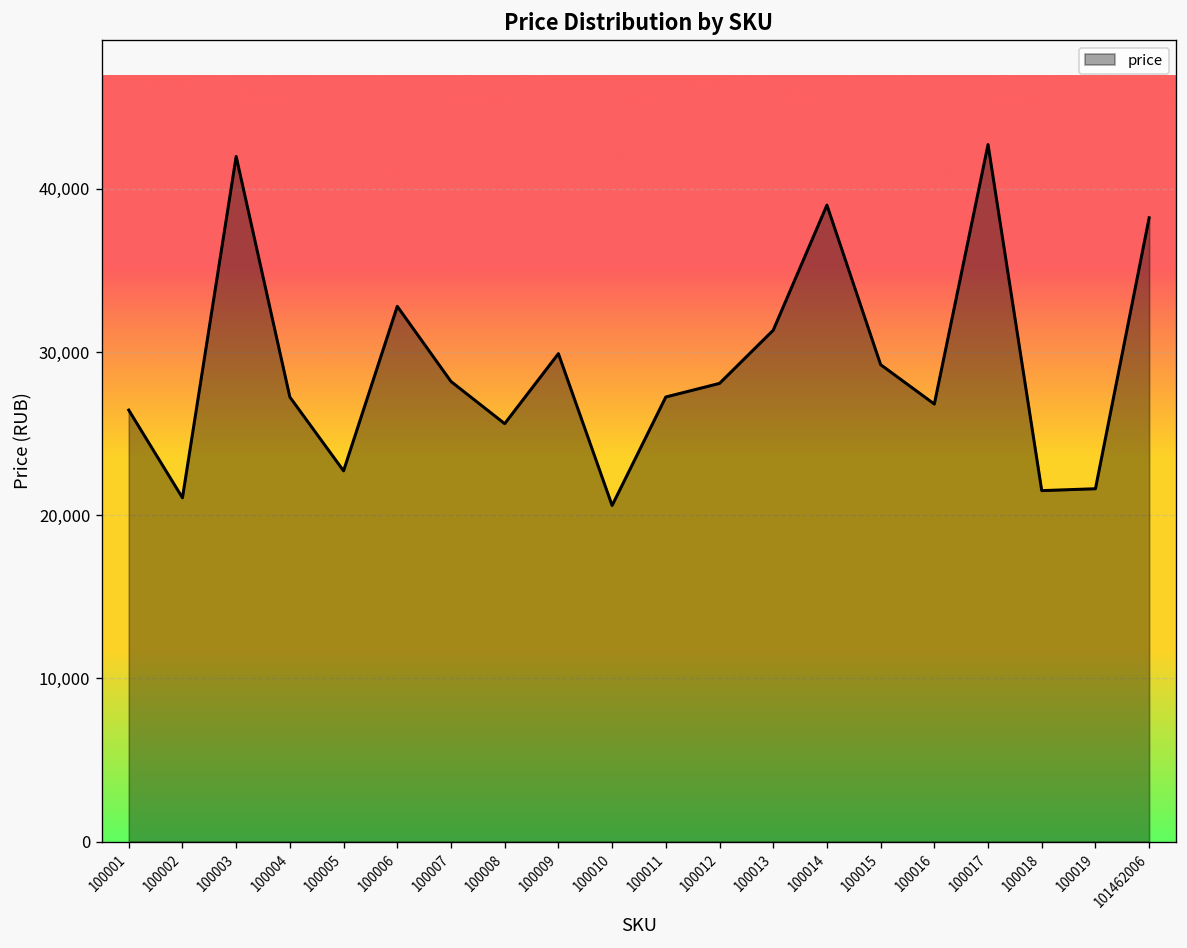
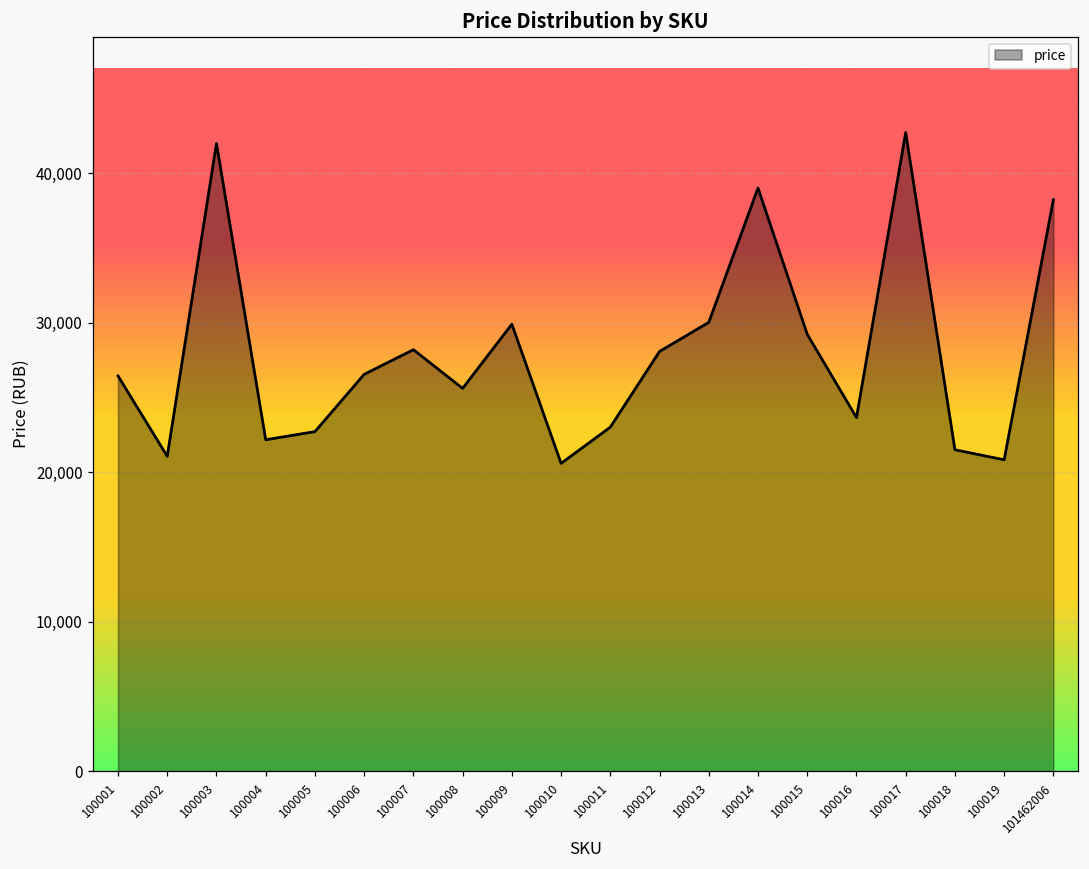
100004: 27,200 -> 22,200
100006: 32,800 -> 26,500
100011: 27,200 -> 23,000
100013: 31,300 -> 30,000
100016: 26,800 -> 23,700
100019: 21,600 -> 20,800
